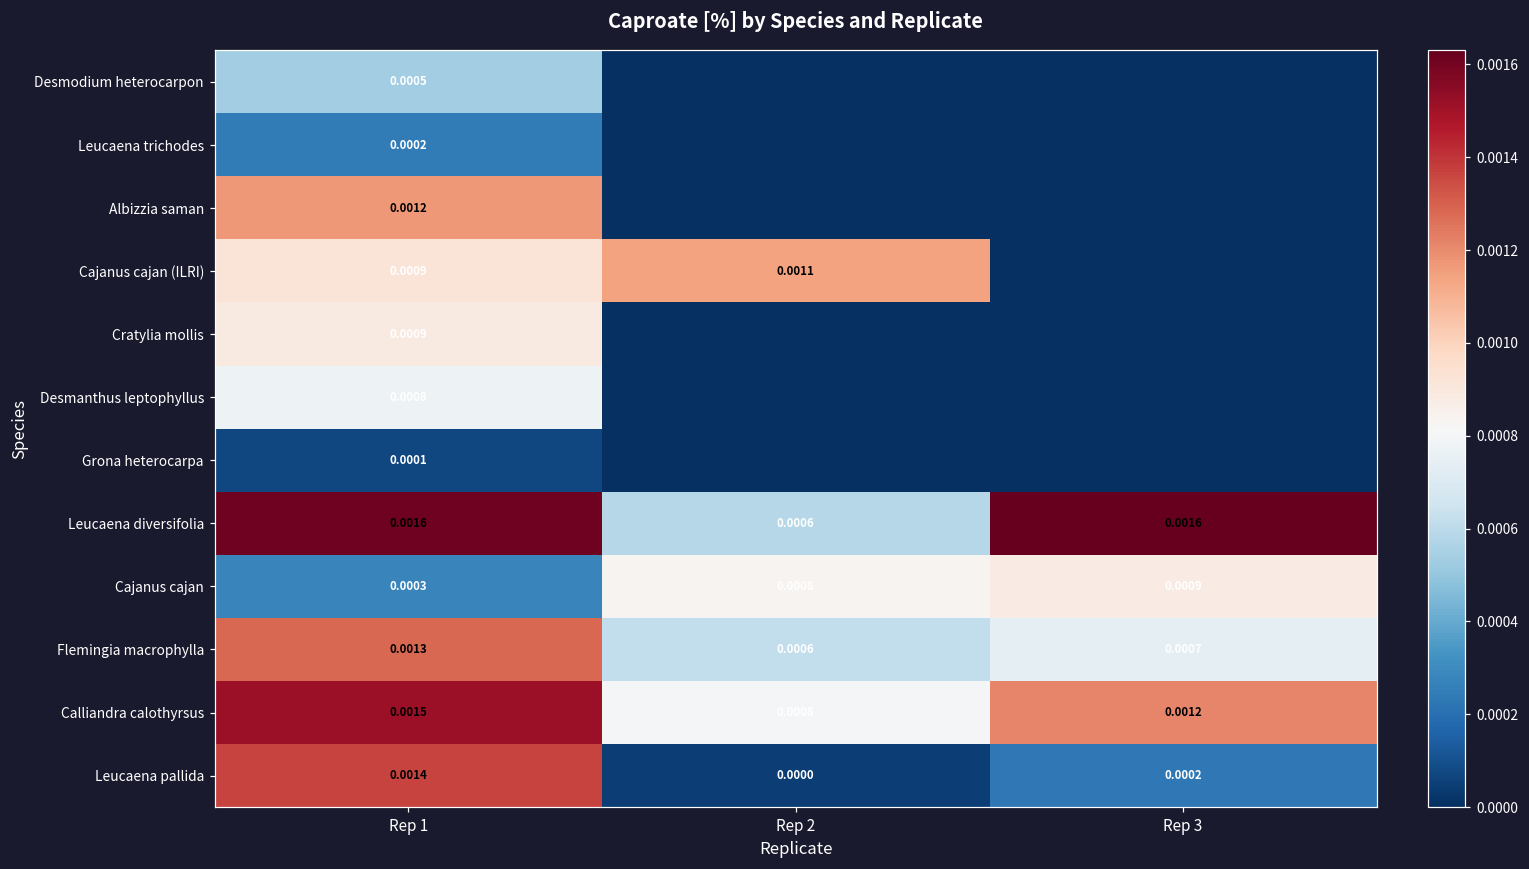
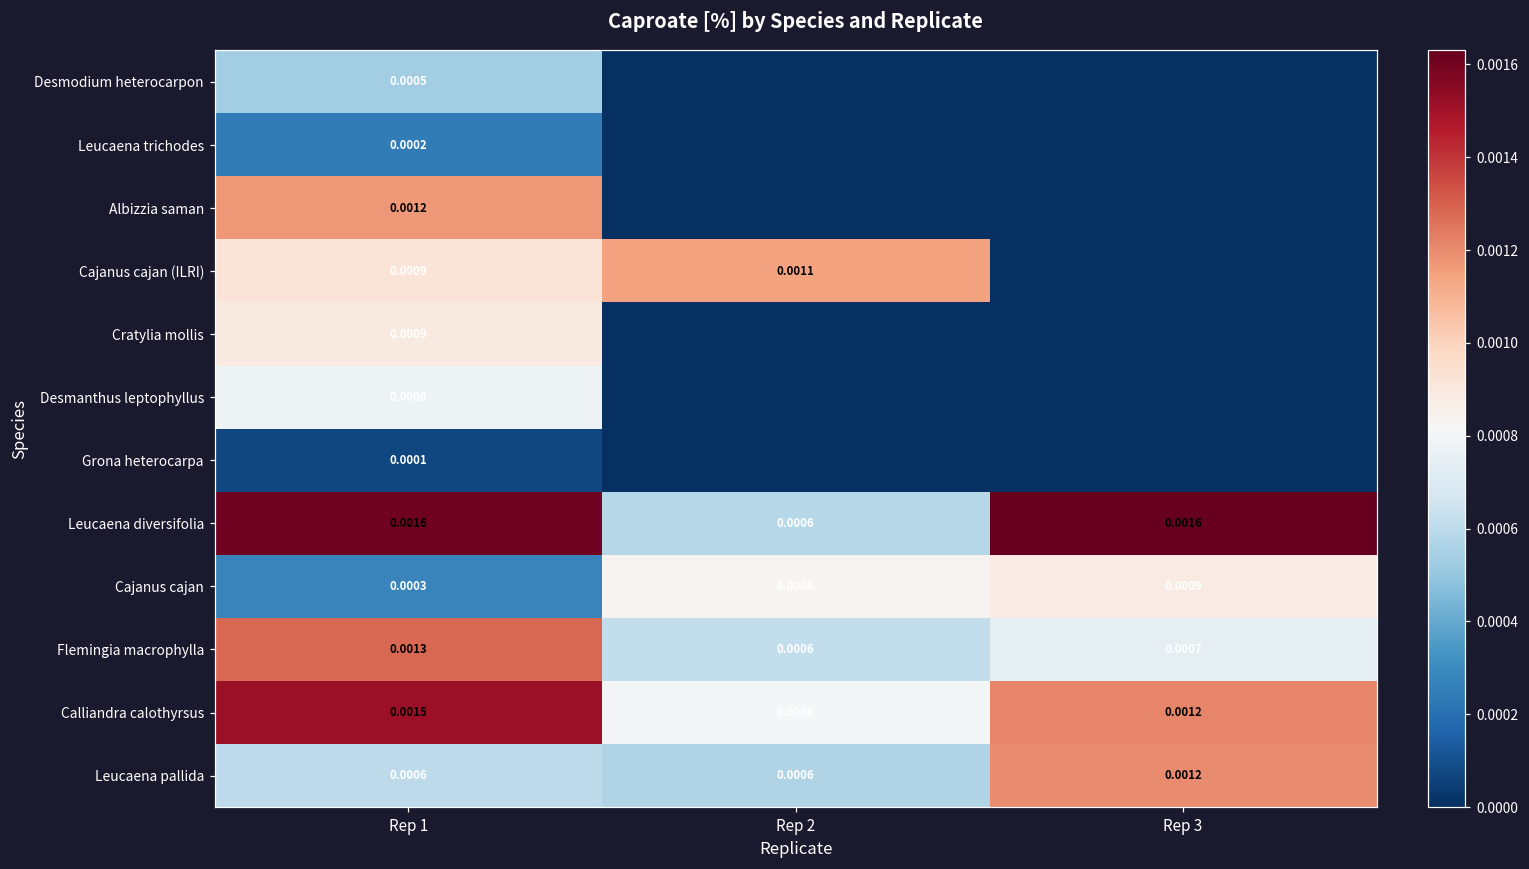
Leucaena pallida, Rep 1: 0.0014 -> 0.0006
Leucaena pallida, Rep 2: 0.0000 -> 0.0006
Leucaena pallida, Rep 3: 0.0002 -> 0.0012
